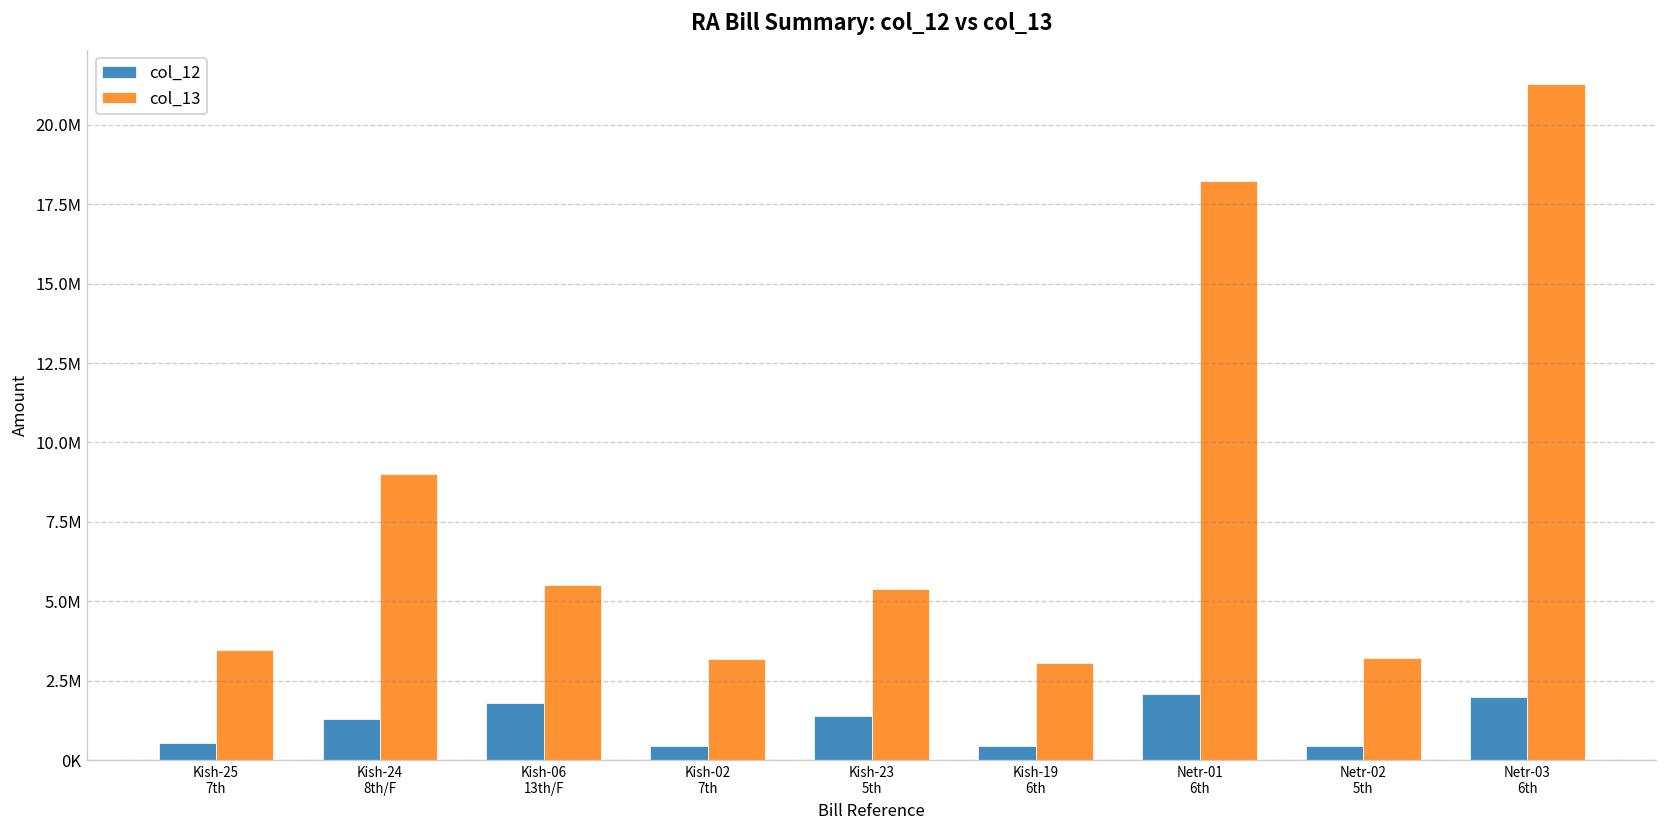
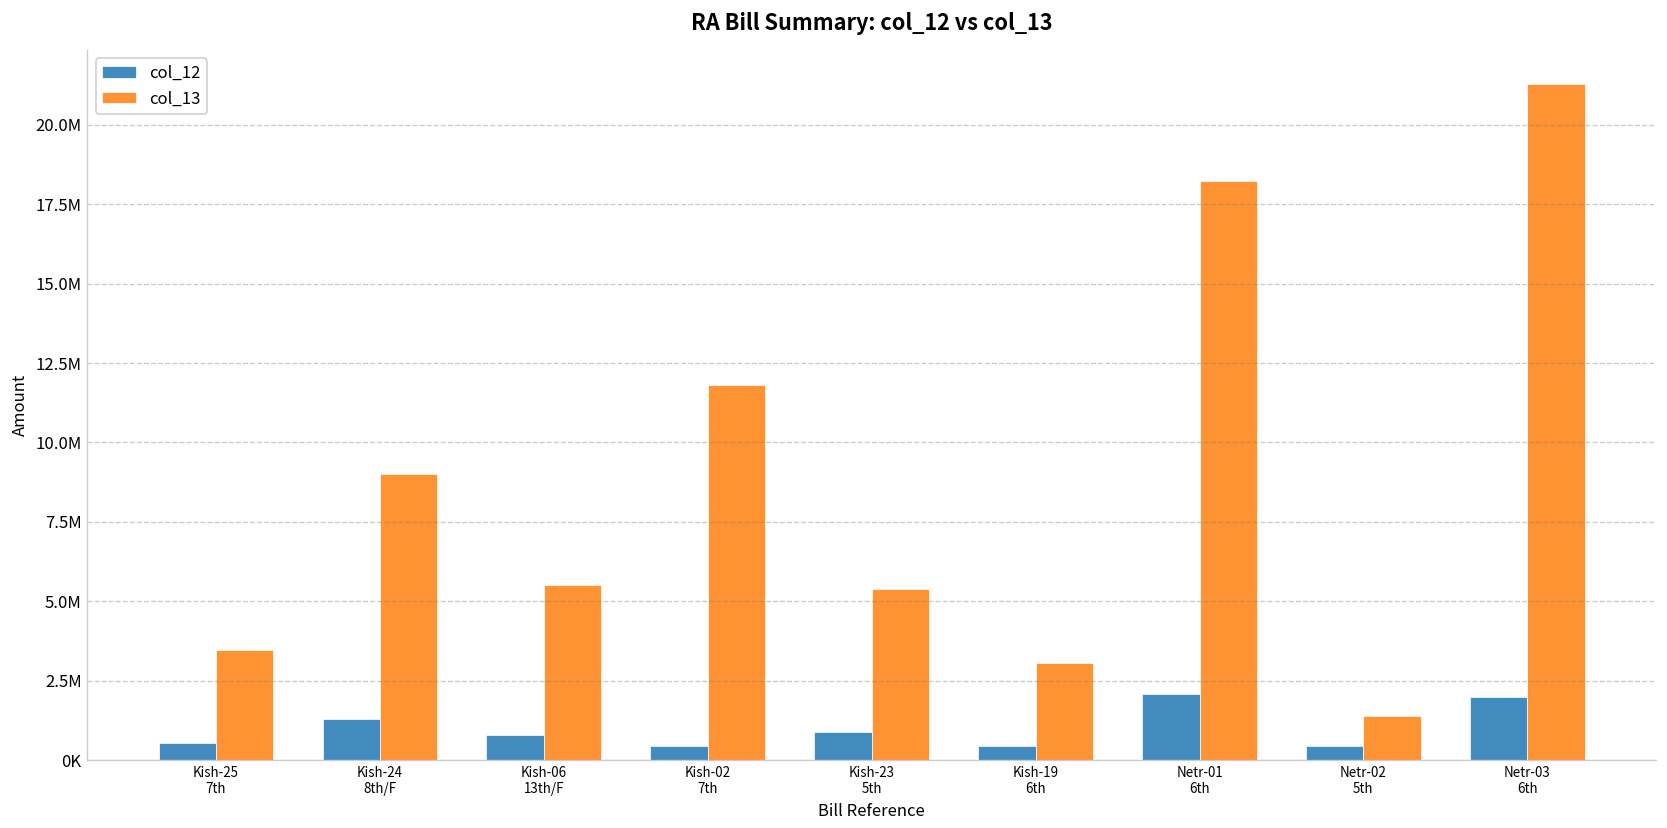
col_12, Kish-06 13th/F: 1800000 -> 800000
col_13, Kish-02 7th: 3200000 -> 11800000
col_12, Kish-23 5th: 1400000 -> 900000
col_13, Netr-02 5th: 3200000 -> 1400000
